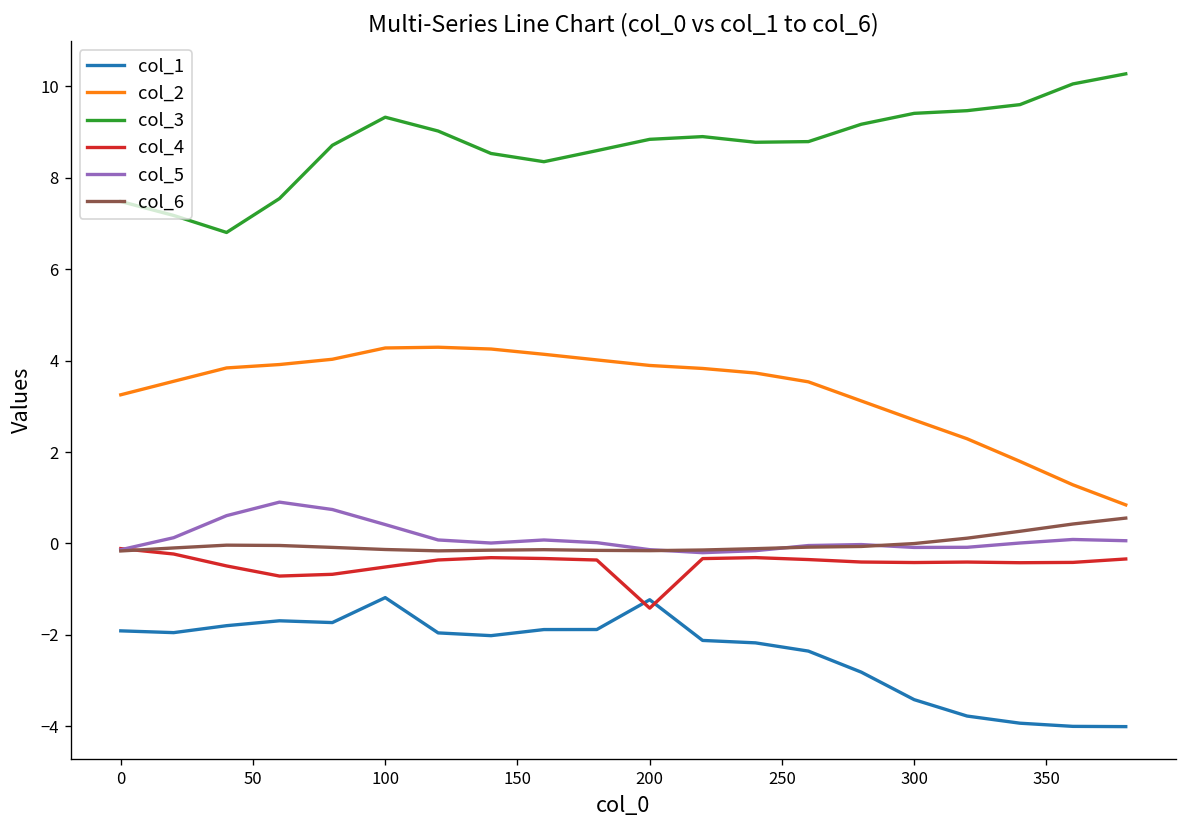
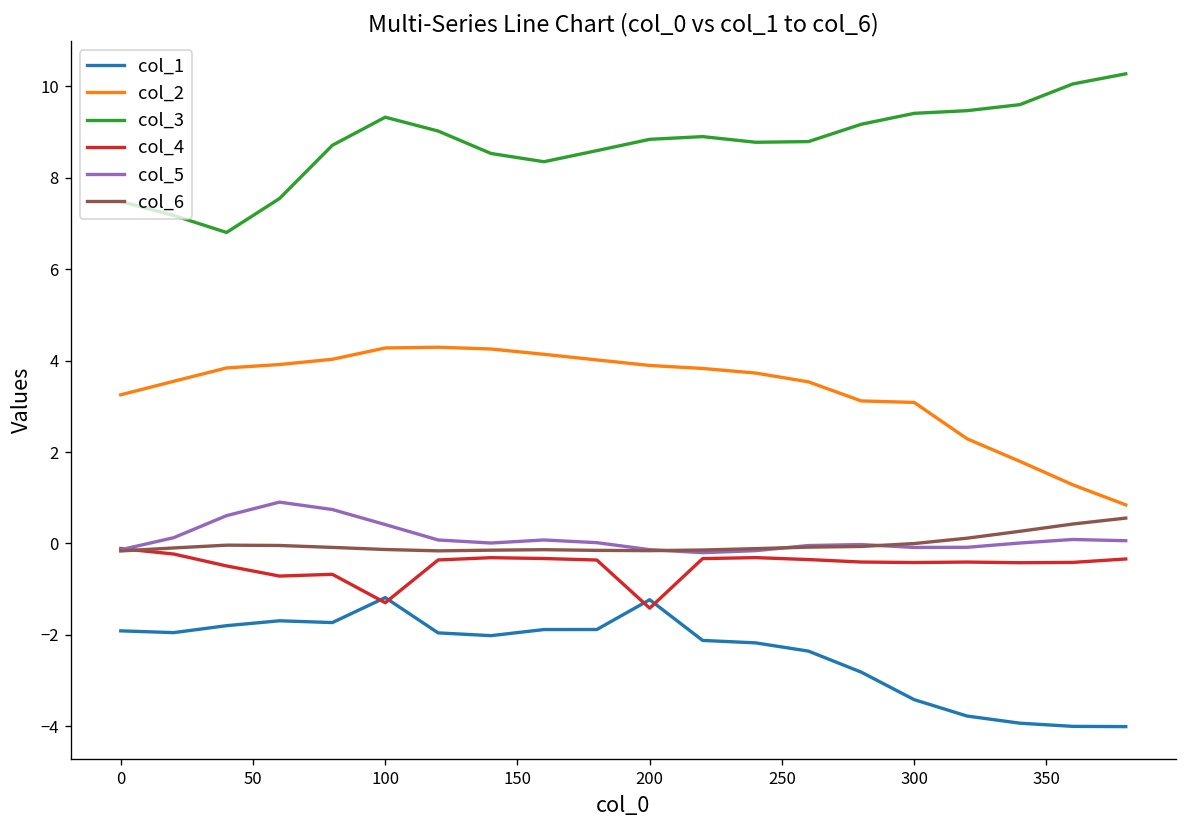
col_4, 100: -0.5 -> -1.3
col_2, 300: 2.7 -> 3.1
